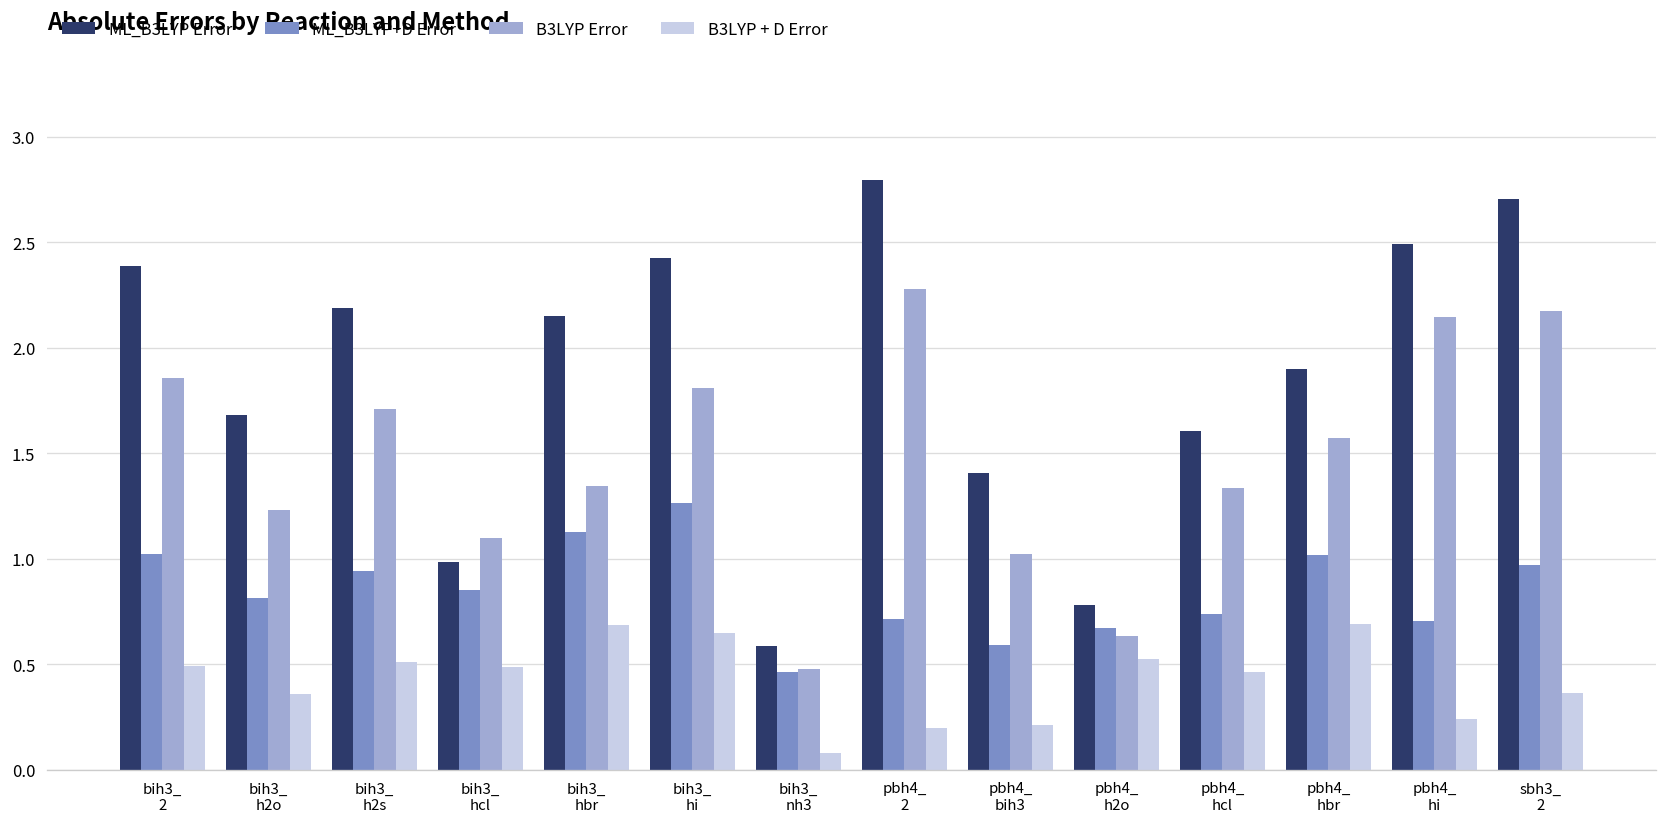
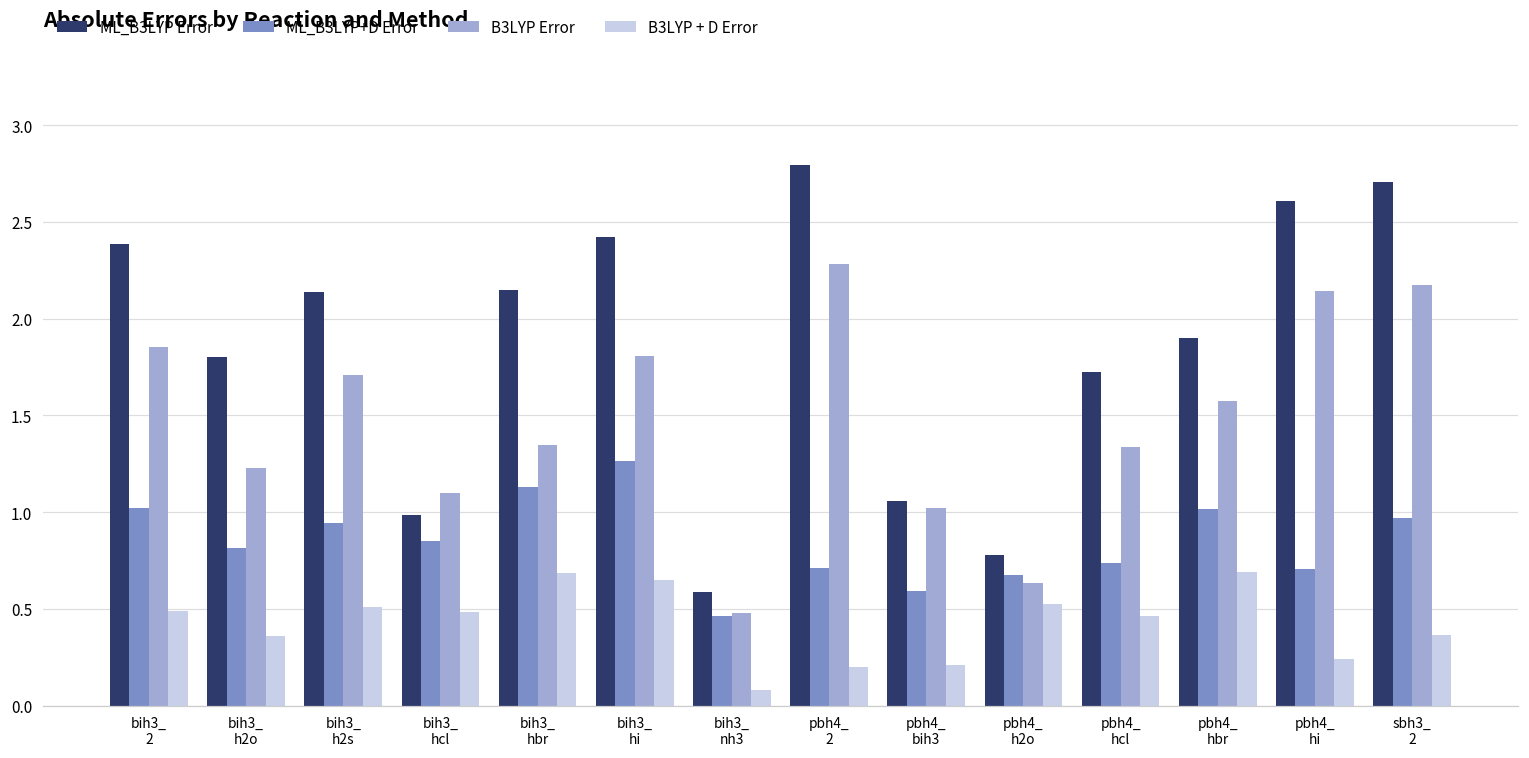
ML_B3LYP Error, bih3_ h2o: 1.68 -> 1.80
ML_B3LYP Error, bih3_ h2s: 2.19 -> 2.14
ML_B3LYP Error, pbh4_ bih3: 1.40 -> 1.06
ML_B3LYP Error, pbh4_ hcl: 1.61 -> 1.73
ML_B3LYP Error, pbh4_ hi: 2.49 -> 2.61
